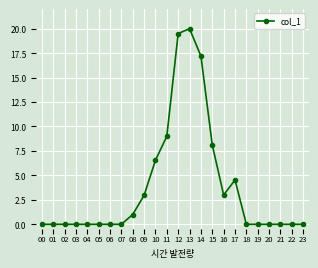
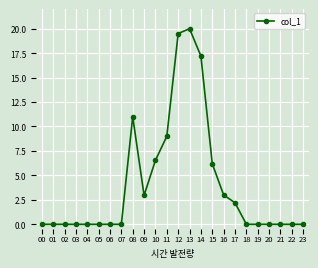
08: 1 -> 11
15: 8 -> 6
17: 5 -> 2
